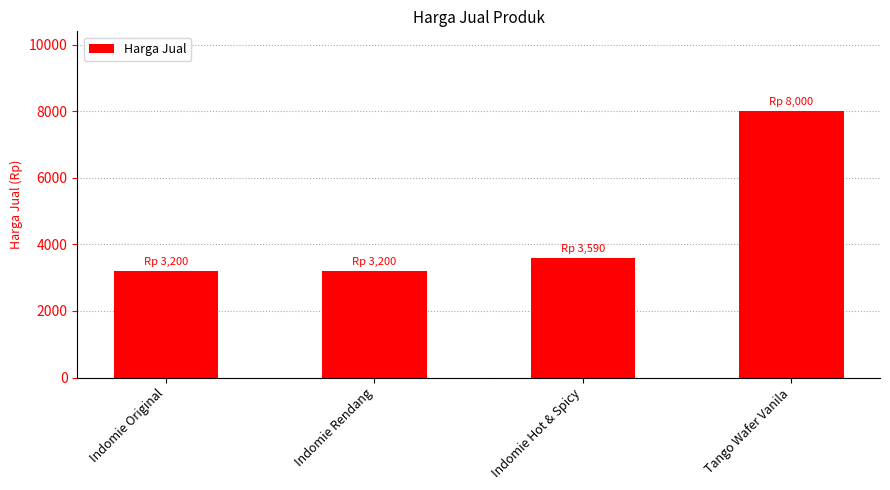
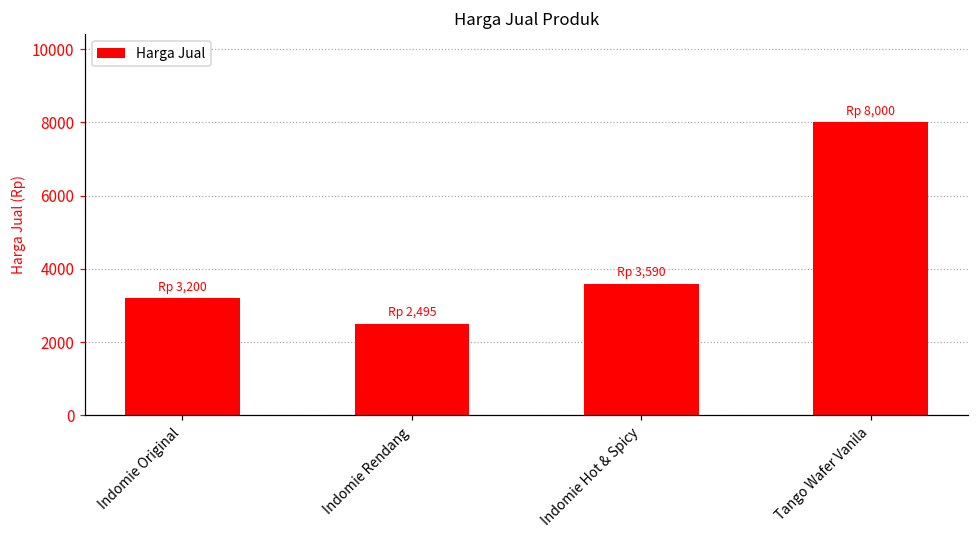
Indomie Rendang: 3,200 -> 2,495
